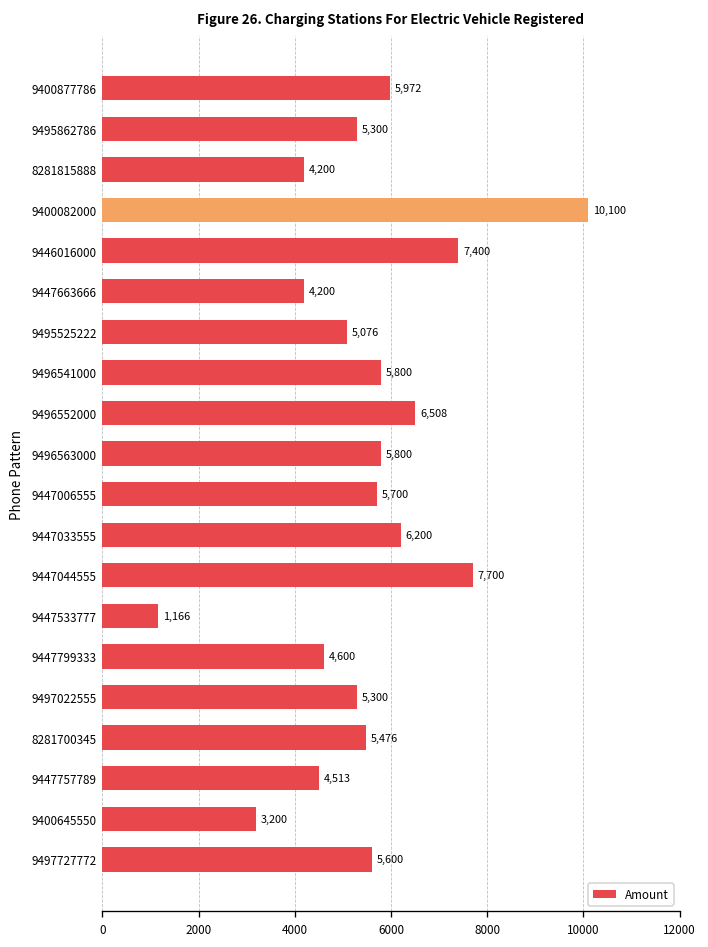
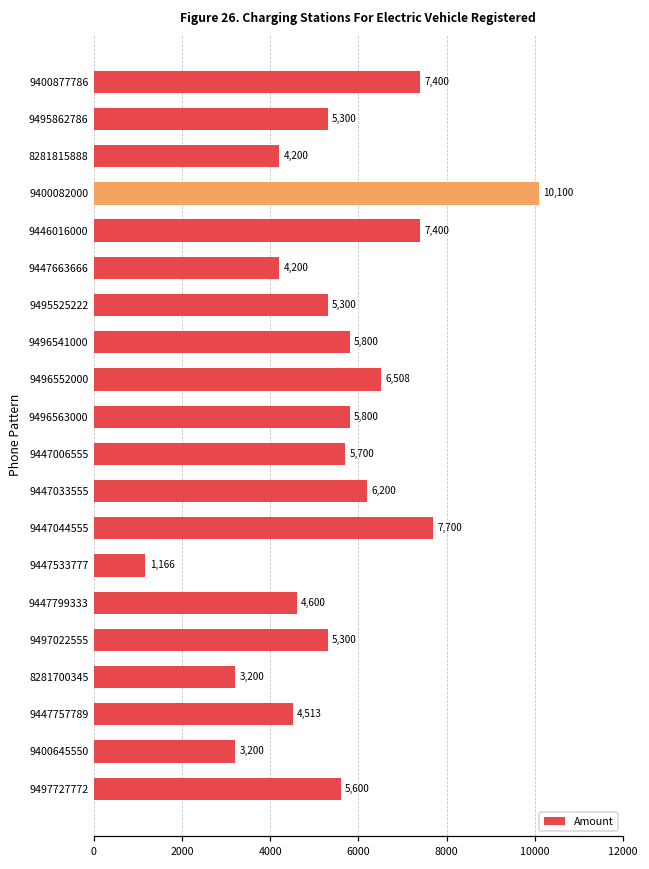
9400877786: 5,972 -> 7,400
9495525222: 5,076 -> 5,300
8281700345: 5,476 -> 3,200
